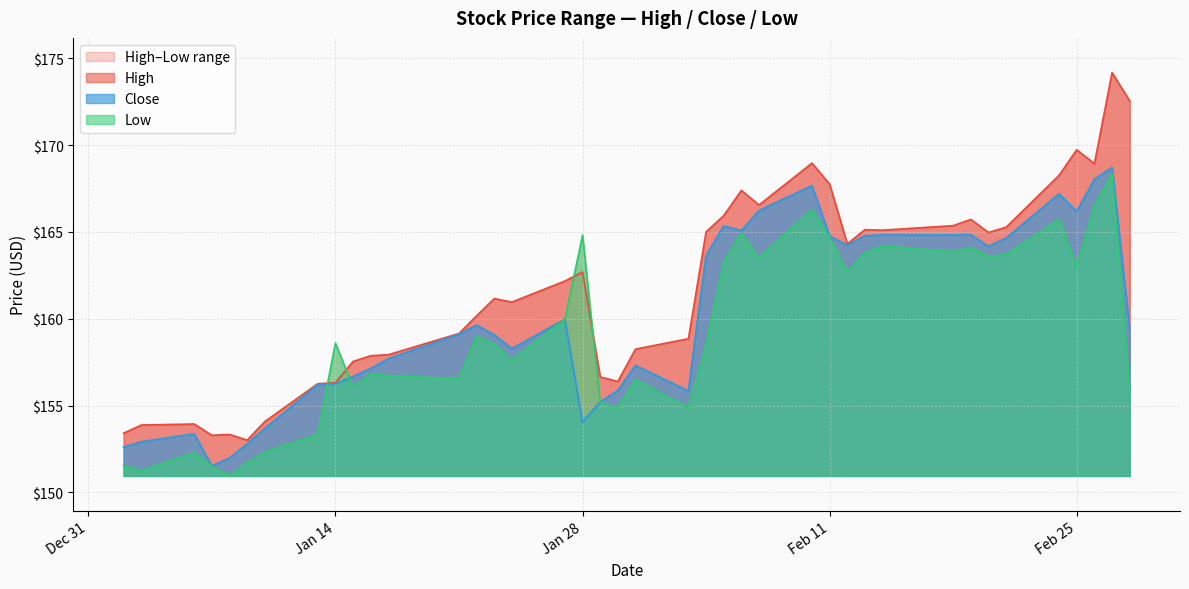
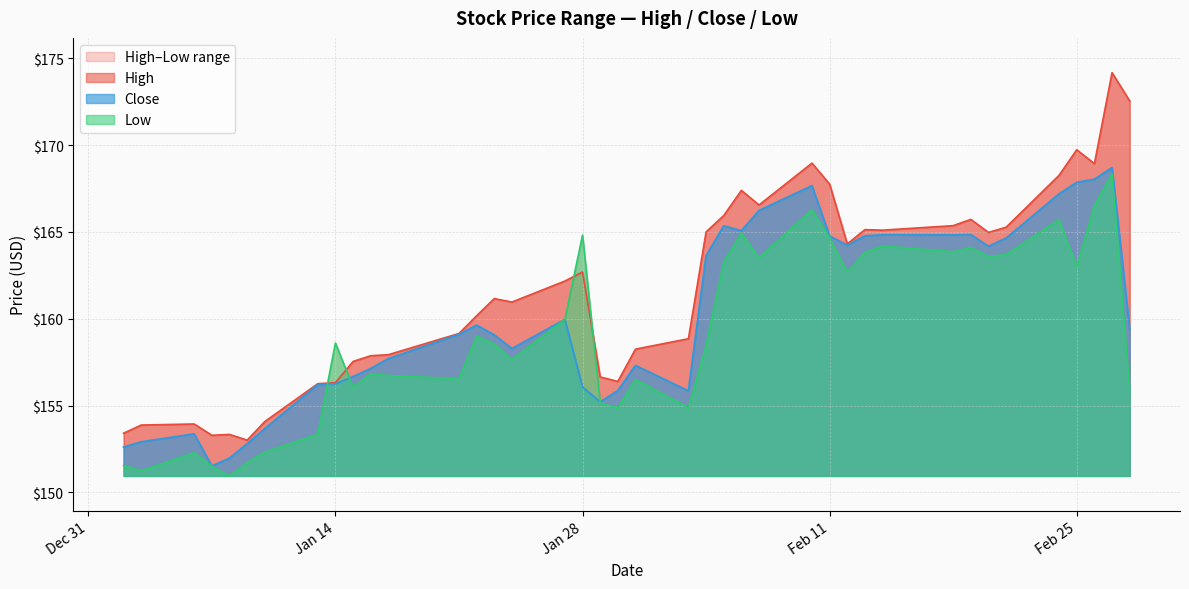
Close, Jan 28: $154.0 -> $156.1
Close, Feb 25: $166.2 -> $167.9
